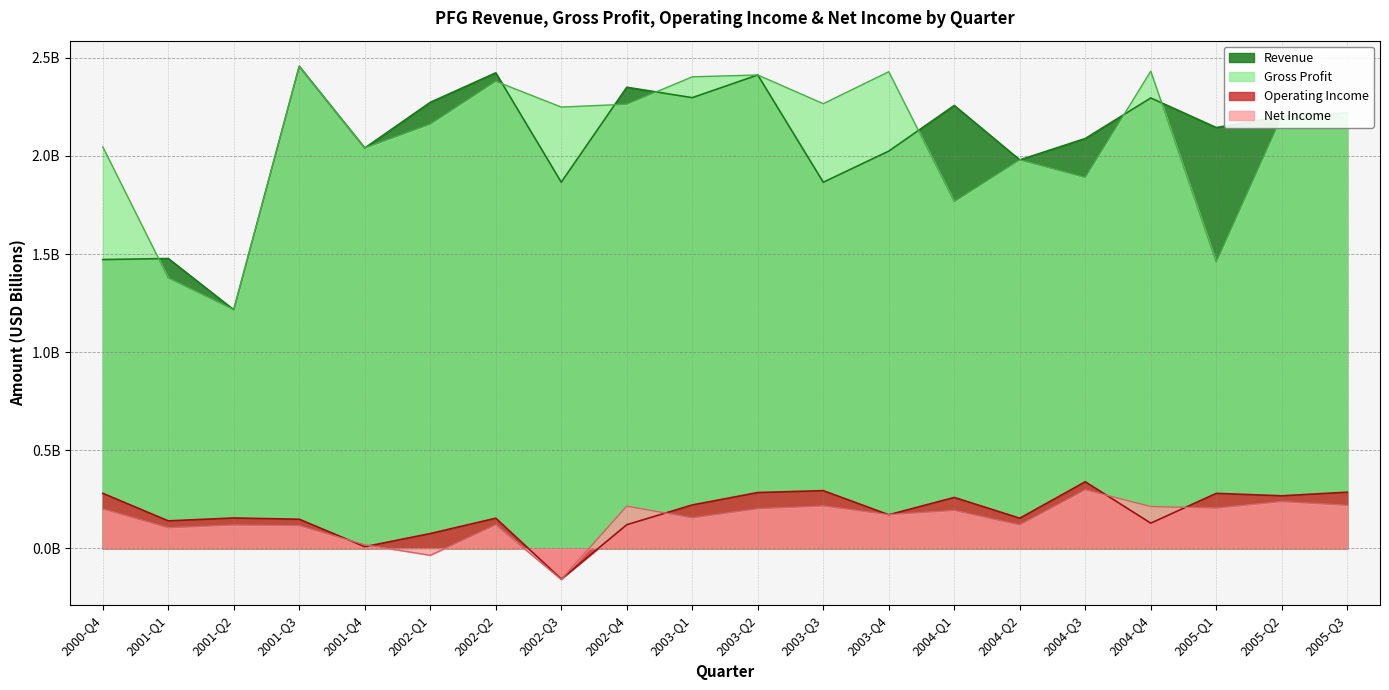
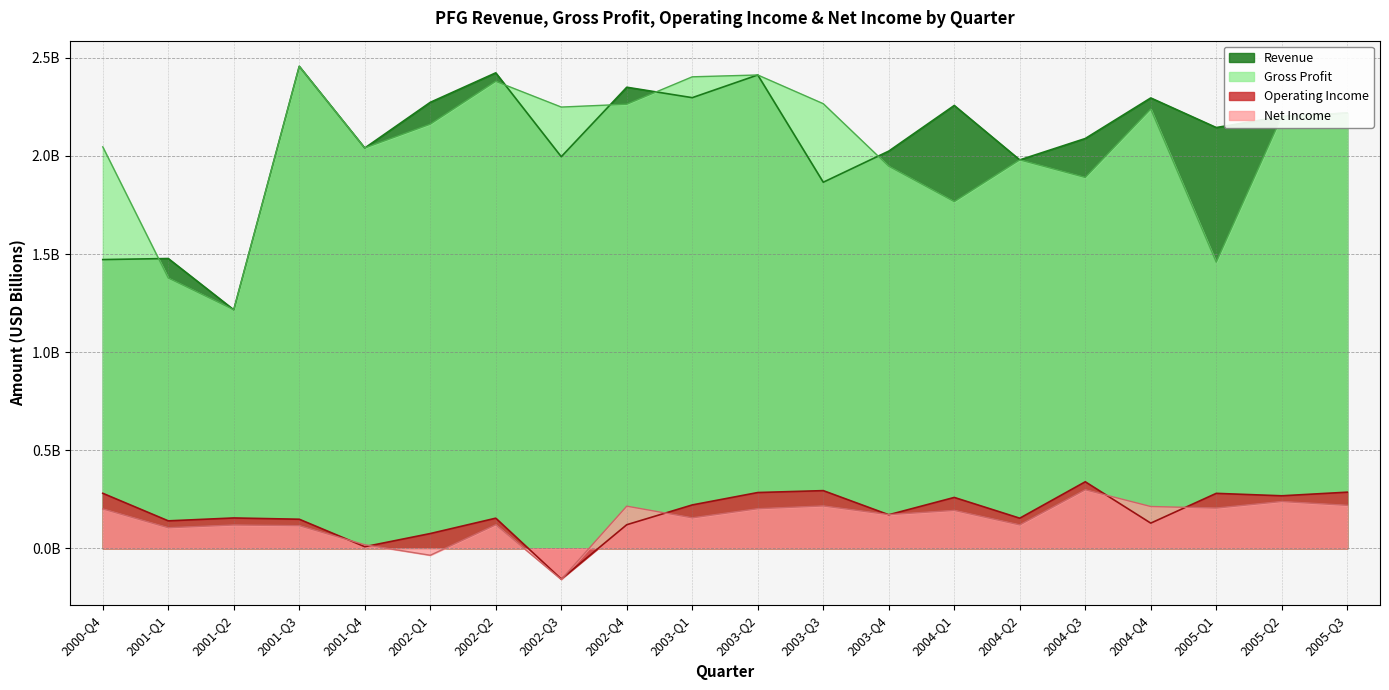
Revenue, 2002-Q3: 1870000000 -> 2000000000
Gross Profit, 2003-Q4: 2430000000 -> 1950000000
Gross Profit, 2004-Q4: 2430000000 -> 2240000000
